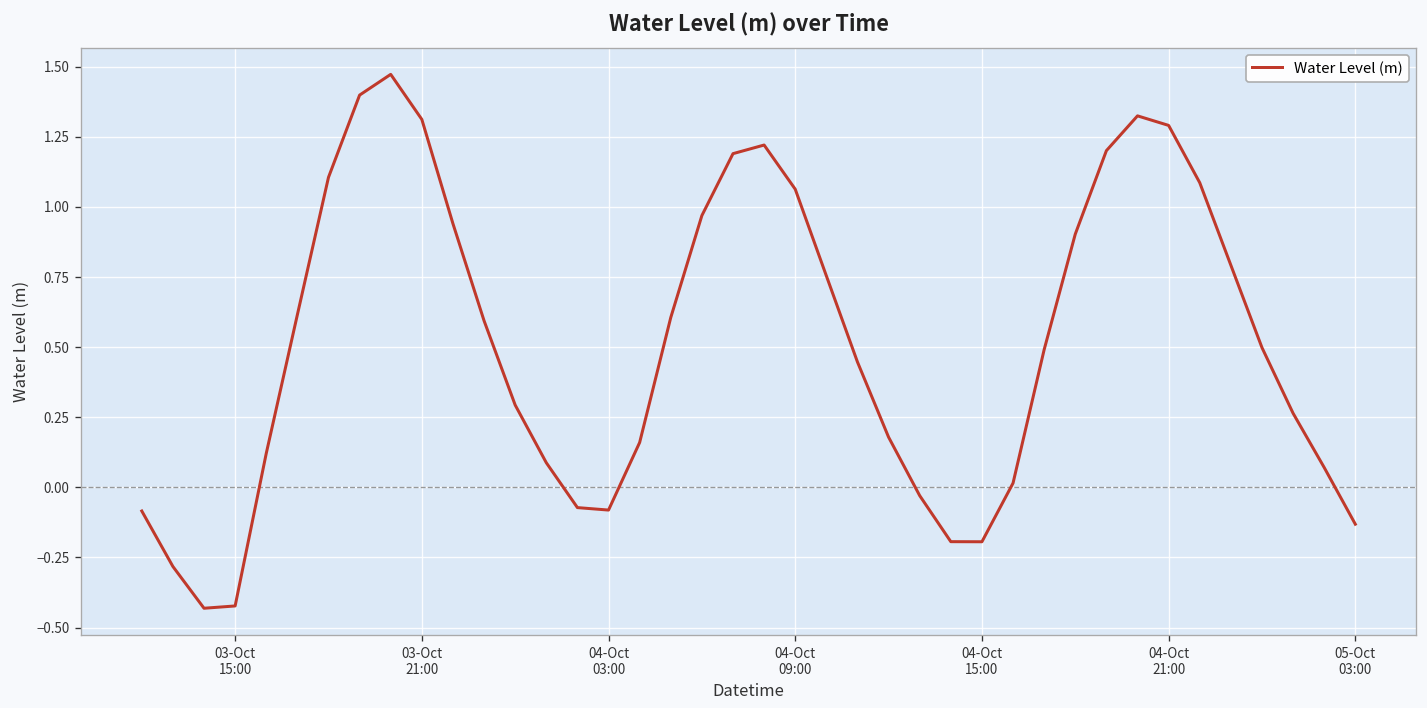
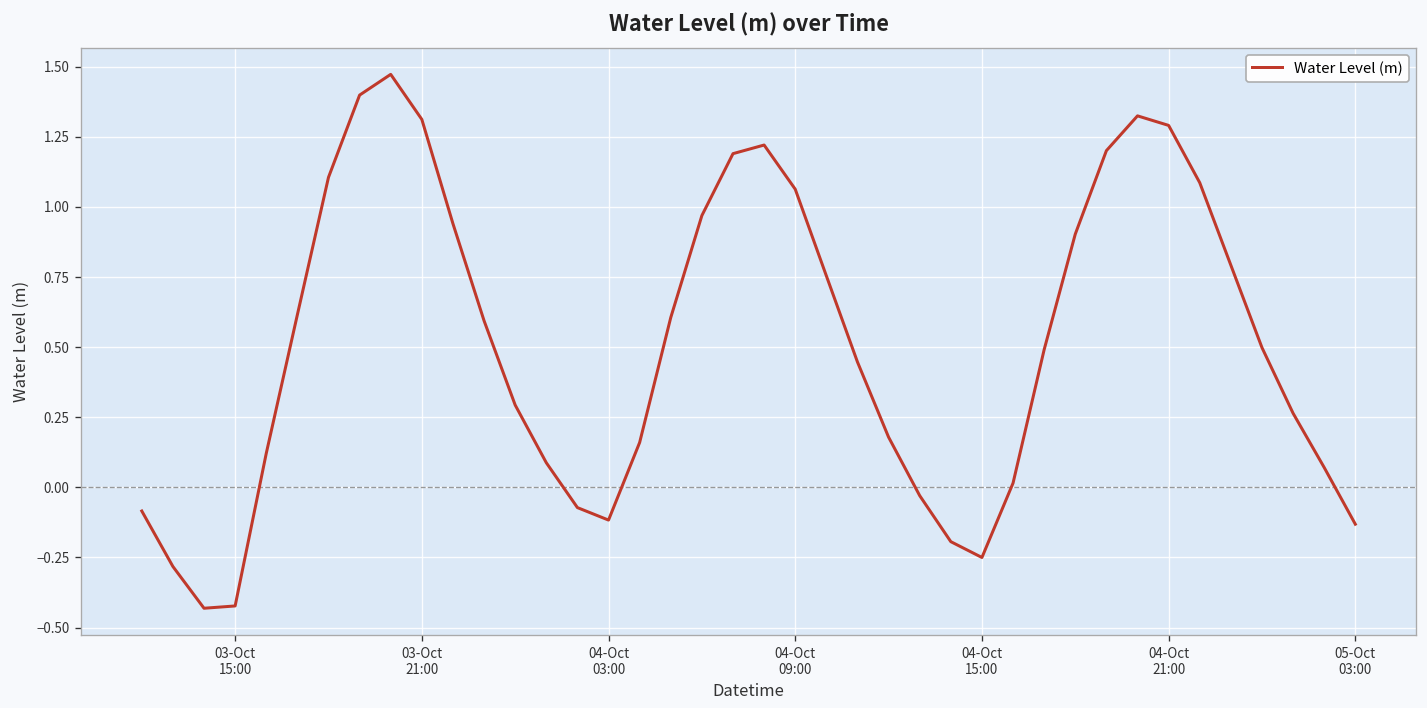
04-Oct 03:00: -0.08 -> -0.12
04-Oct 15:00: -0.19 -> -0.25
